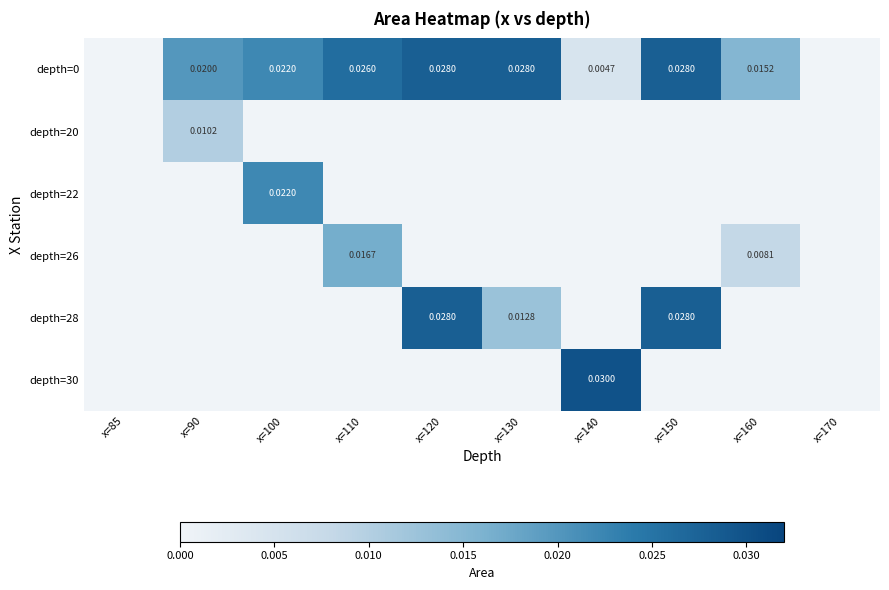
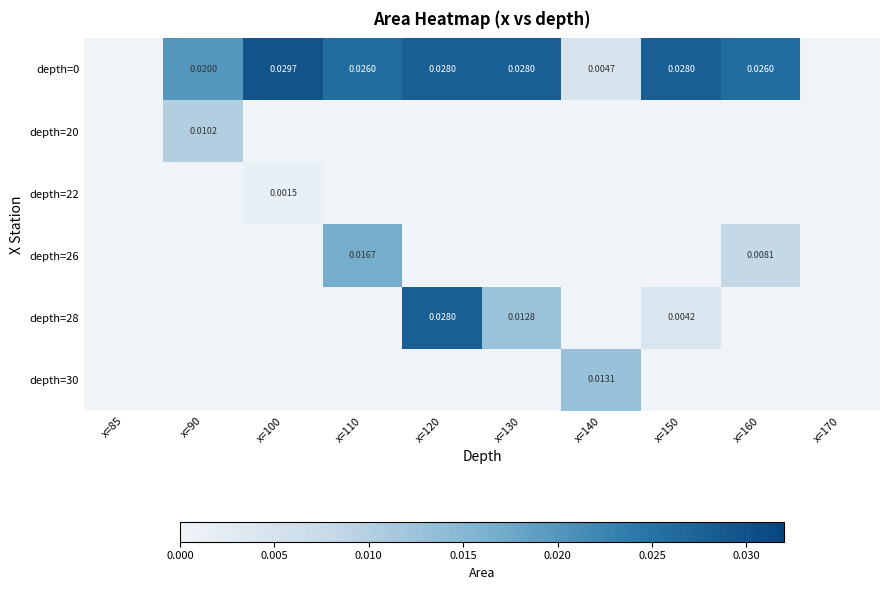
depth=0, x=100: 0.0220 -> 0.0297
depth=0, x=160: 0.0152 -> 0.0260
depth=22, x=100: 0.0220 -> 0.0015
depth=28, x=150: 0.0280 -> 0.0042
depth=30, x=140: 0.0300 -> 0.0131
